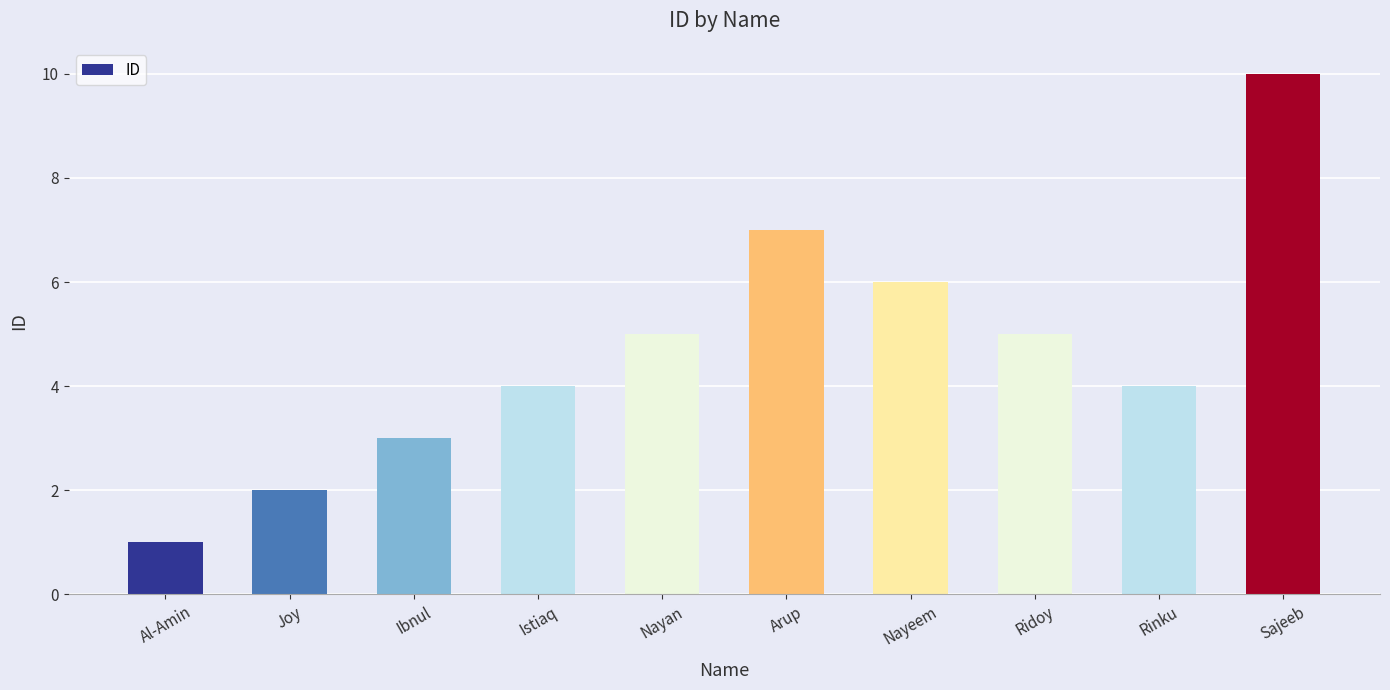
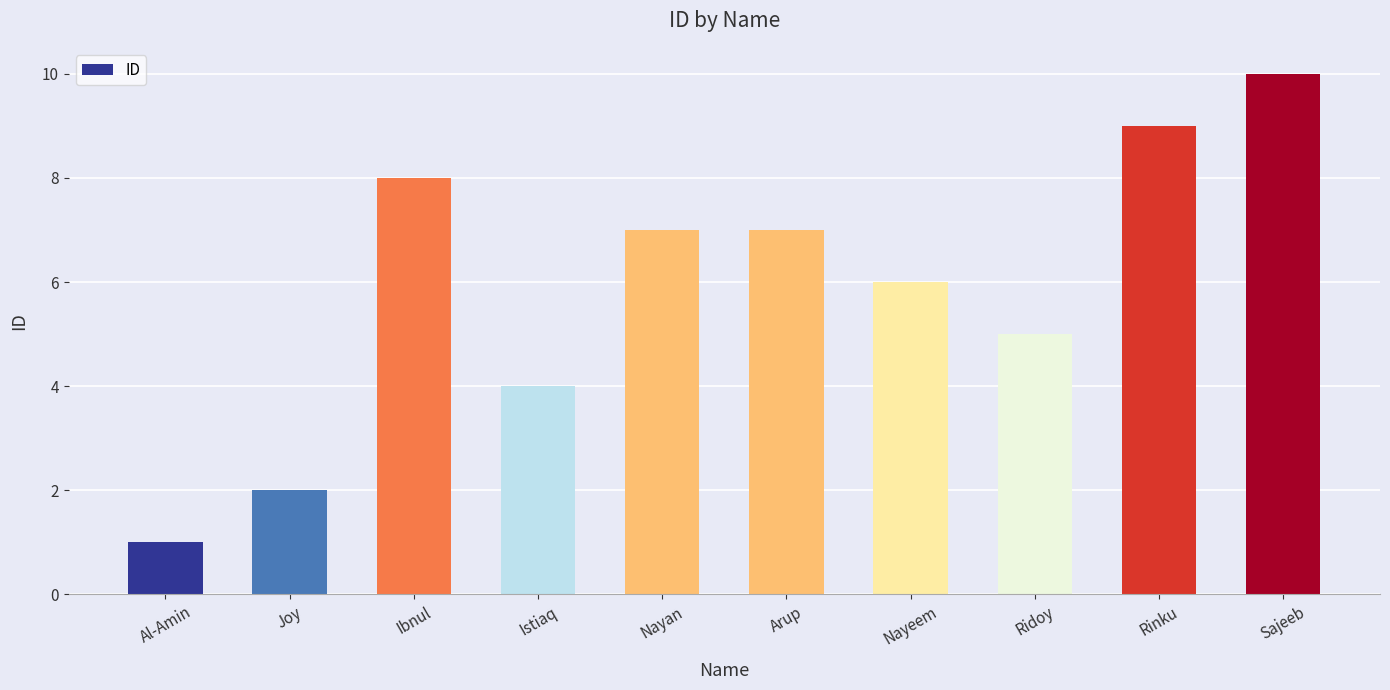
Ibnul: 3 -> 8
Nayan: 5 -> 7
Rinku: 4 -> 9
